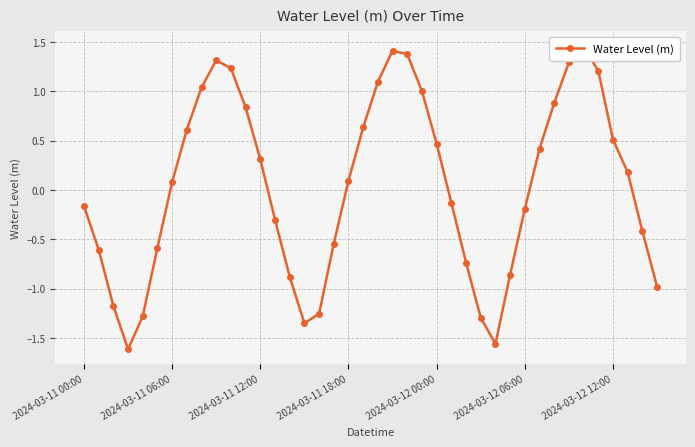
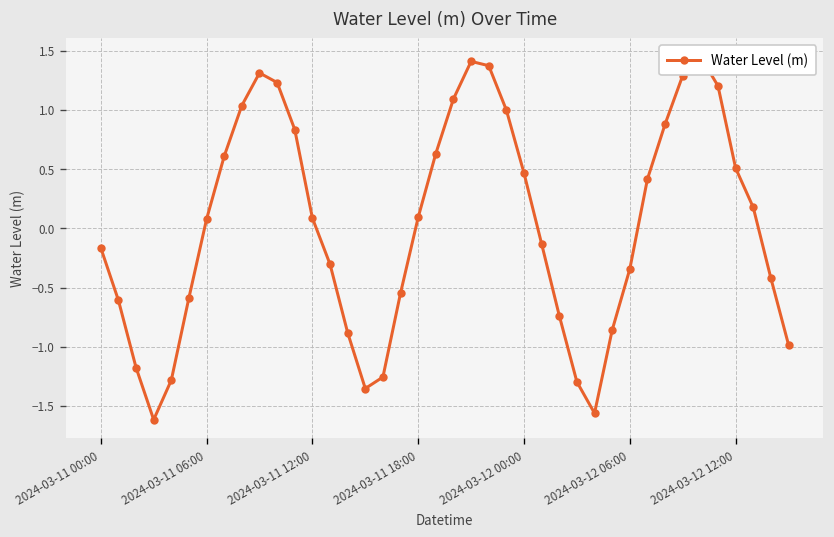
2024-03-11 12:00: 0.3 -> 0.1
2024-03-12 06:00: -0.2 -> -0.3
